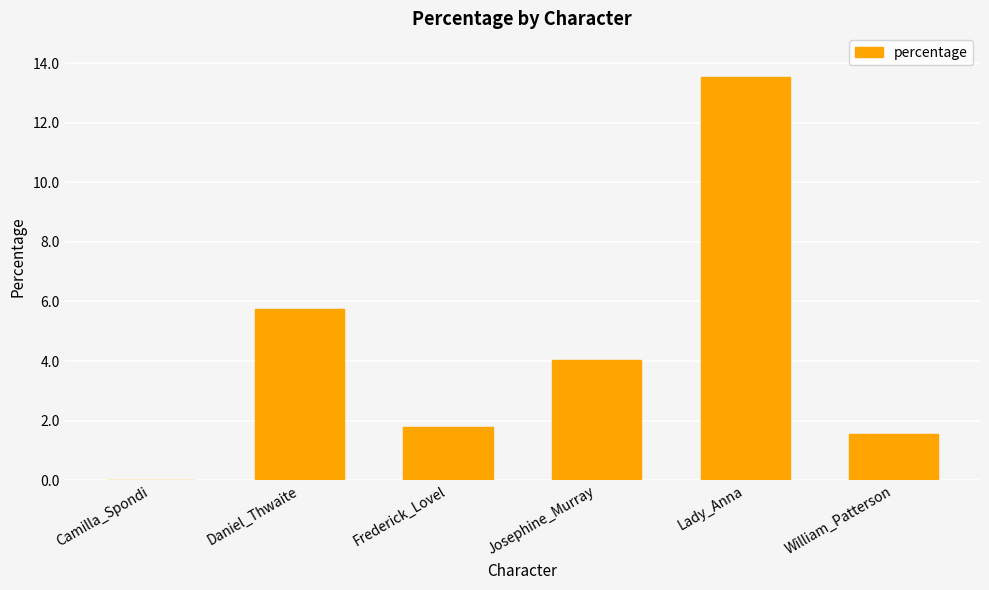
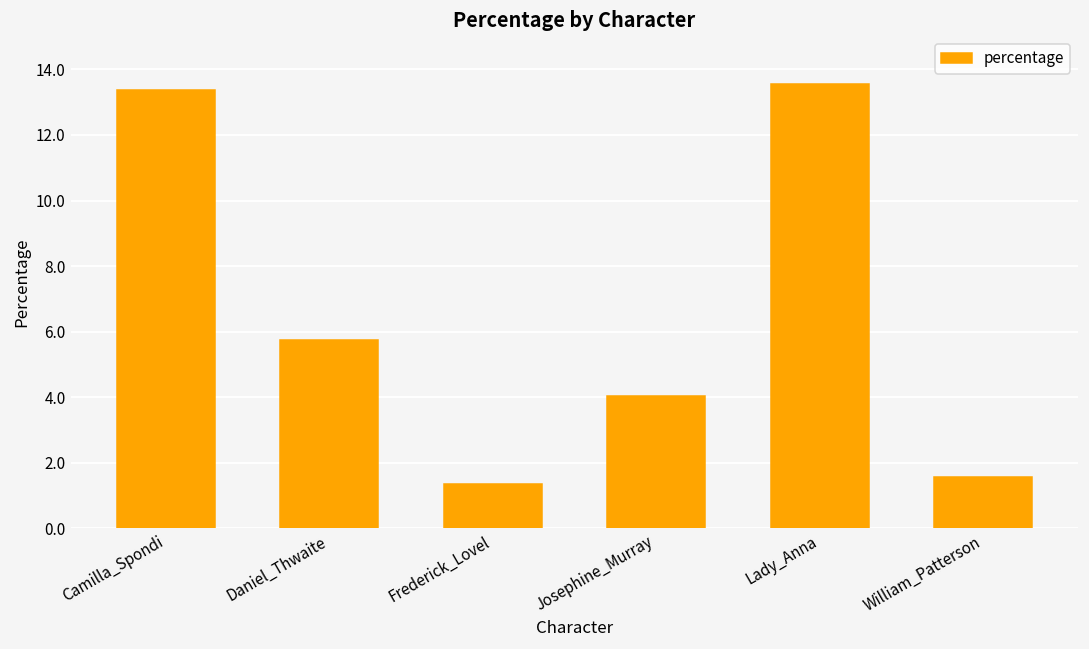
Camilla_Spondi: 0.0 -> 13.4
Frederick_Lovel: 1.8 -> 1.4
